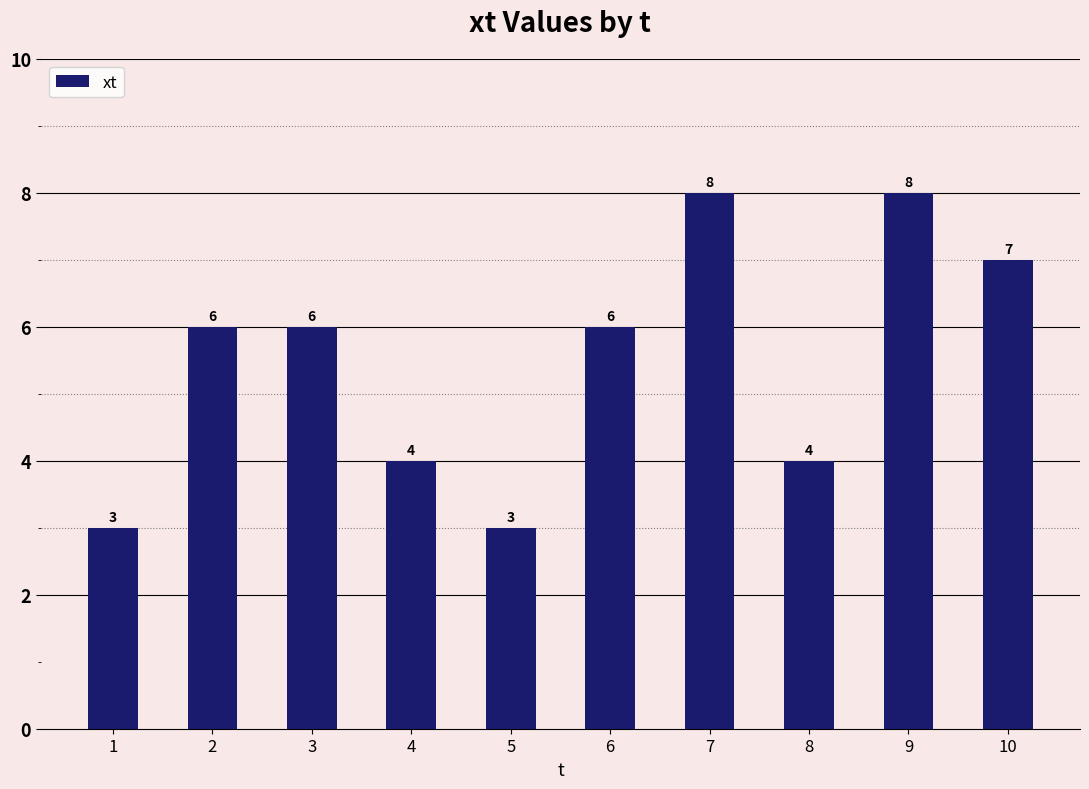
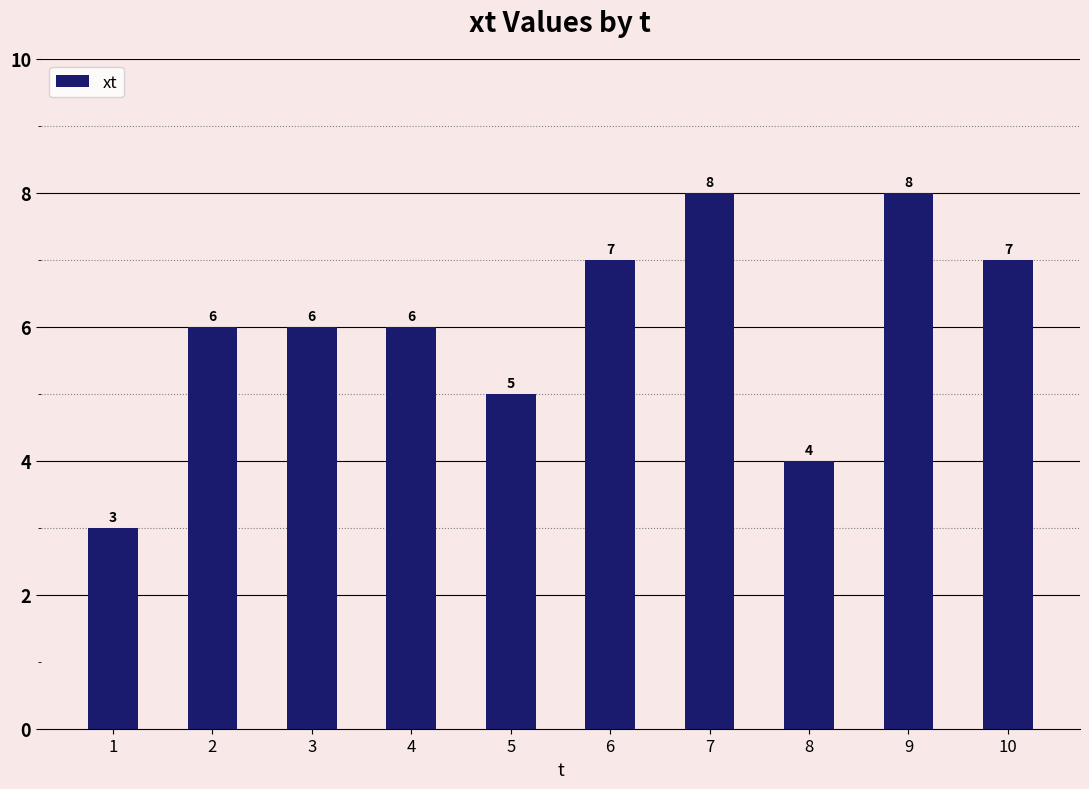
4: 4 -> 6
5: 3 -> 5
6: 6 -> 7
